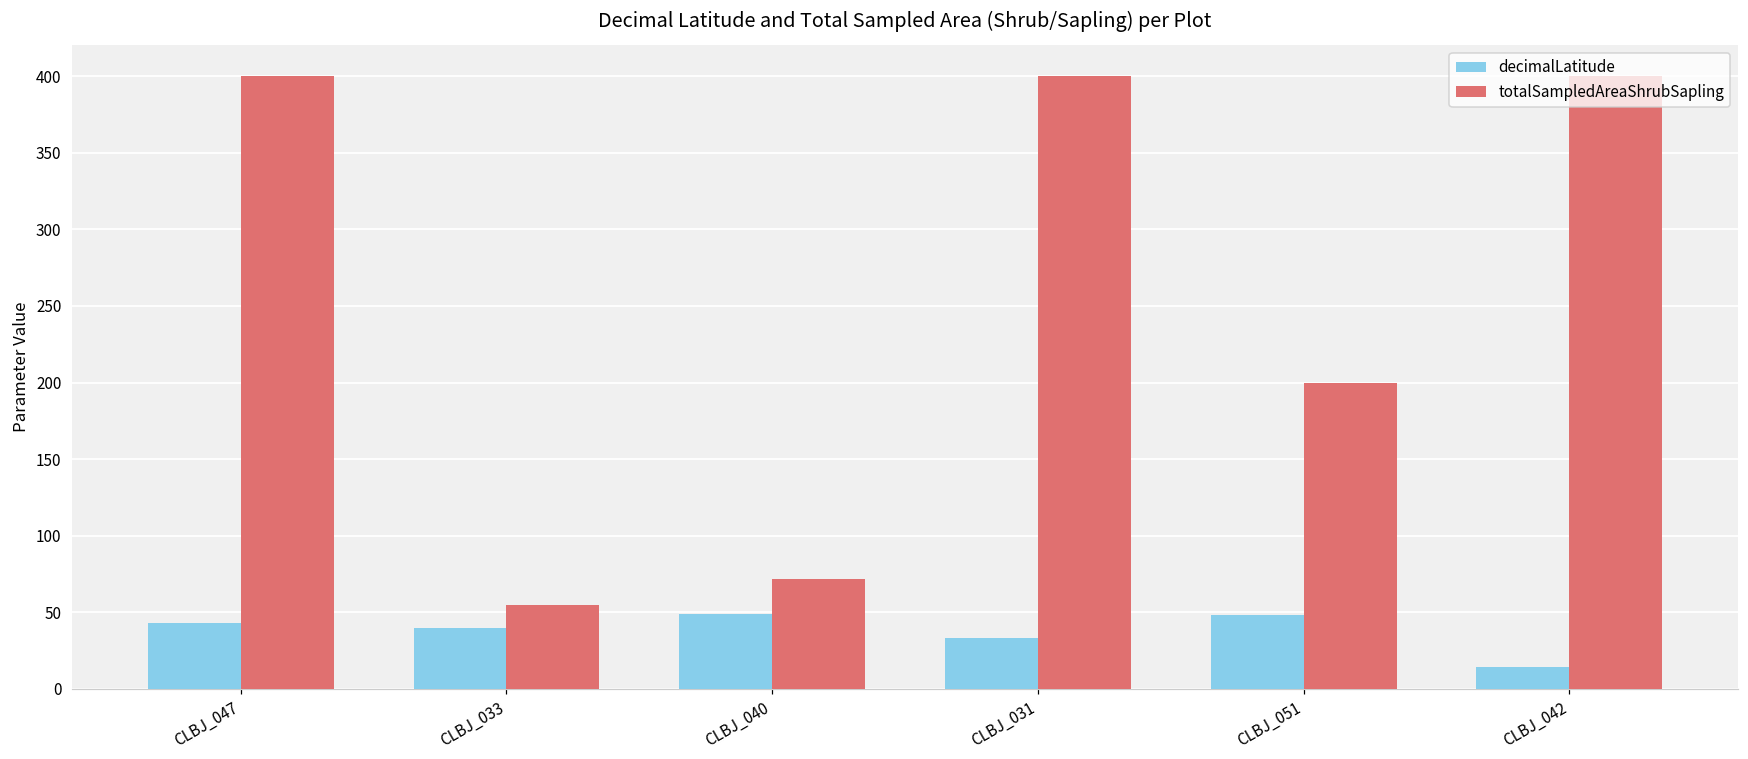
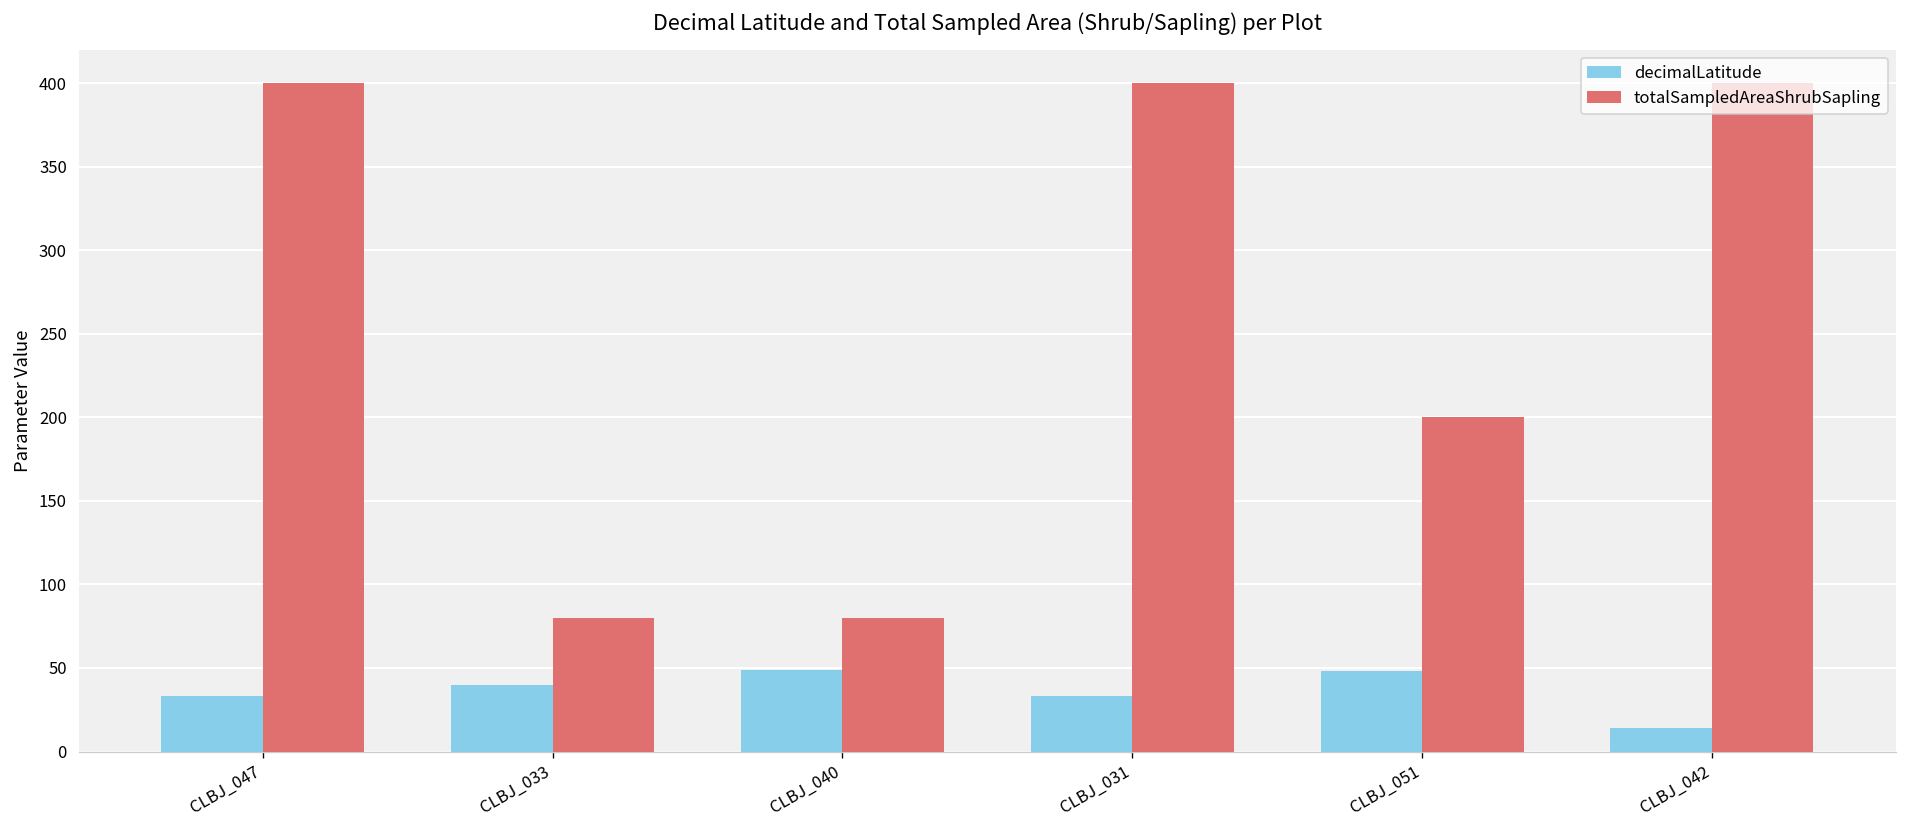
decimalLatitude, CLBJ_047: 43 -> 33
totalSampledAreaShrubSapling, CLBJ_033: 55 -> 80
totalSampledAreaShrubSapling, CLBJ_040: 72 -> 80
